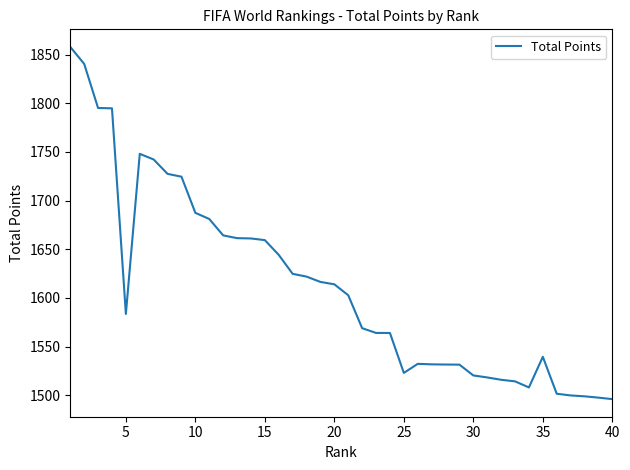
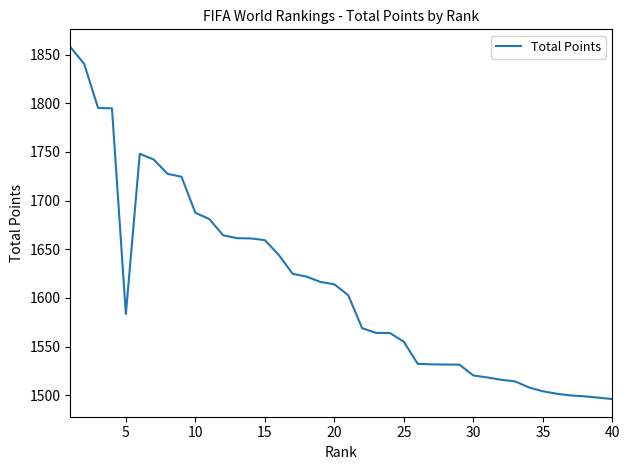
25: 1520 -> 1550
35: 1540 -> 1500
